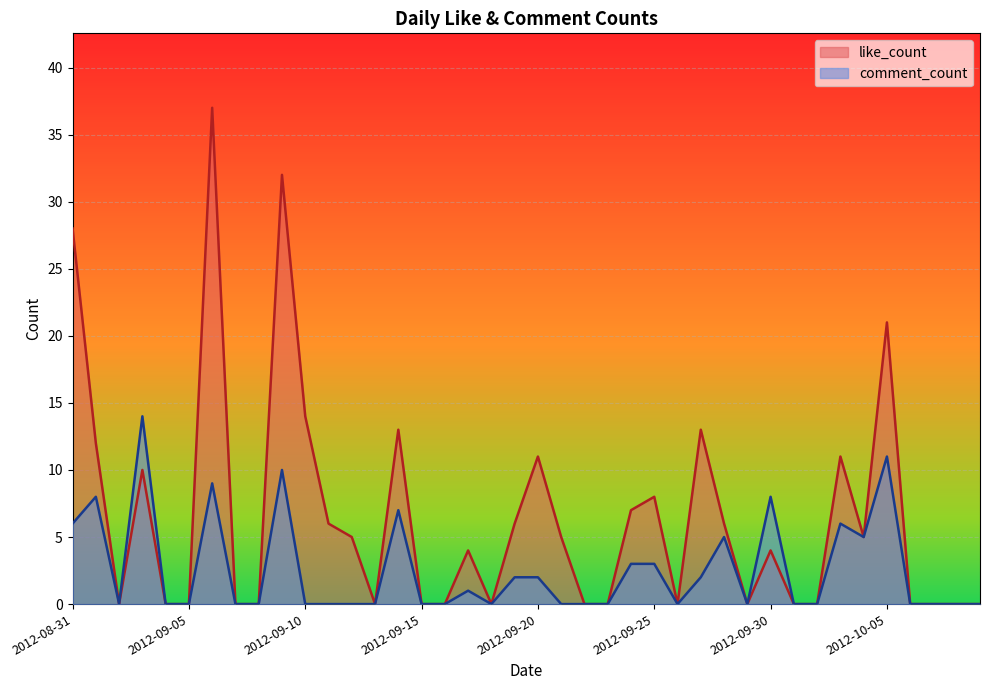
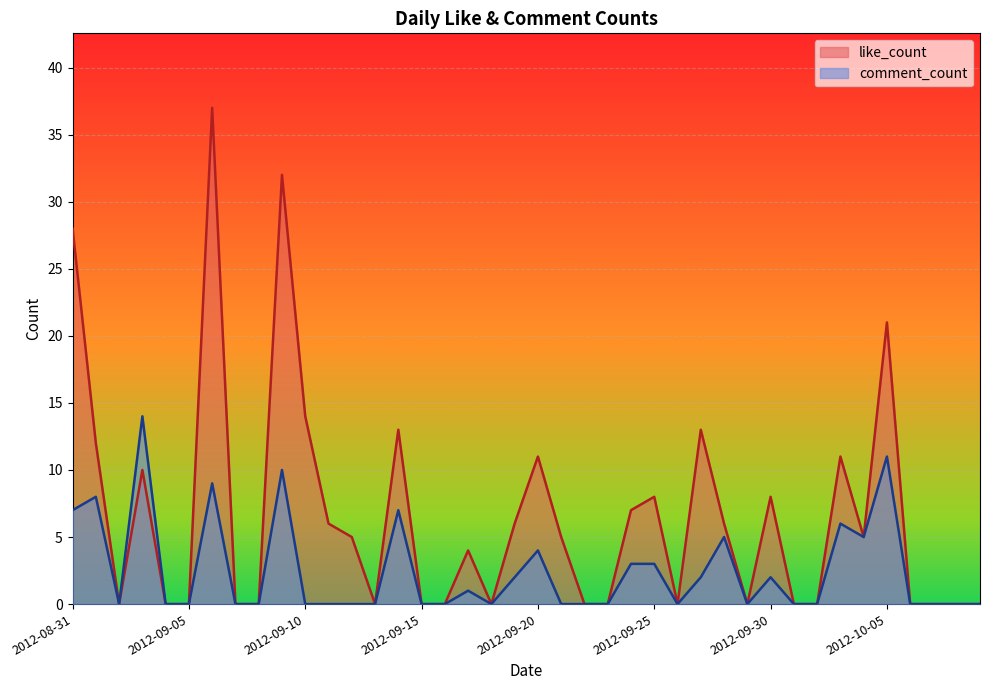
comment_count, 2012-08-31: 6 -> 7
comment_count, 2012-09-20: 2 -> 4
like_count, 2012-09-30: 4 -> 8
comment_count, 2012-09-30: 8 -> 2
